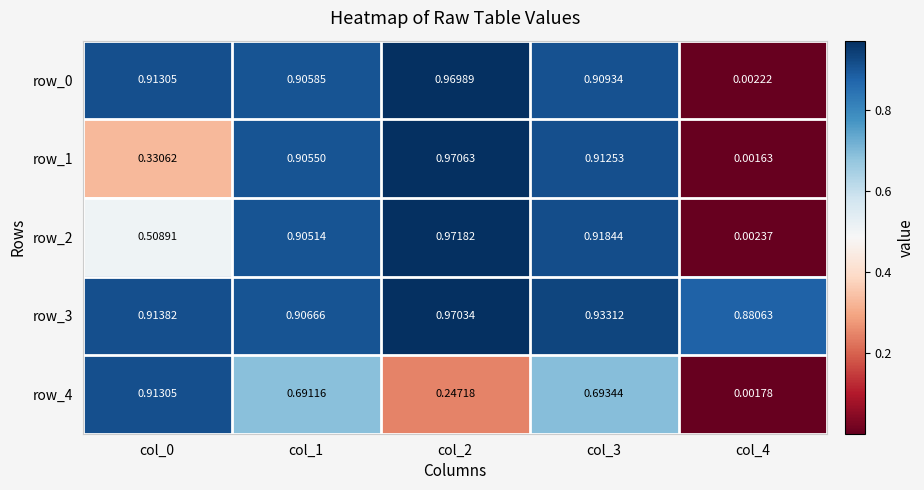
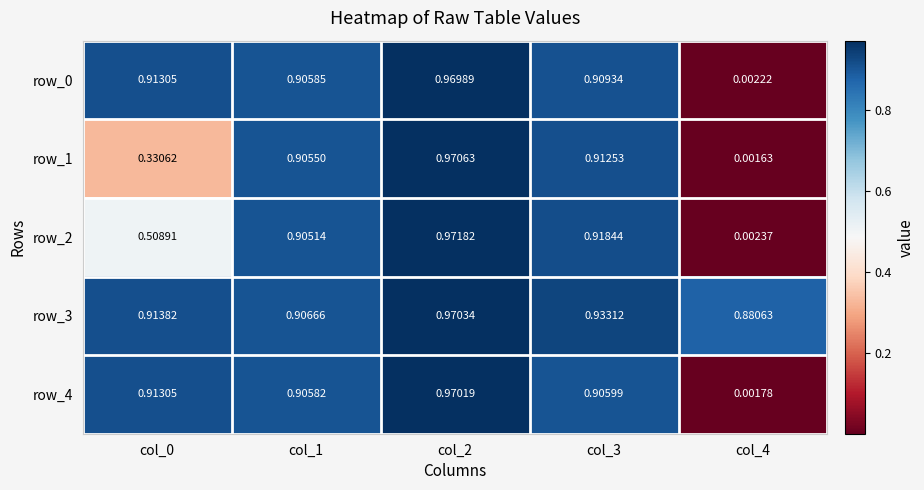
row_4, col_1: 0.69116 -> 0.90582
row_4, col_2: 0.24718 -> 0.97019
row_4, col_3: 0.69344 -> 0.90599
